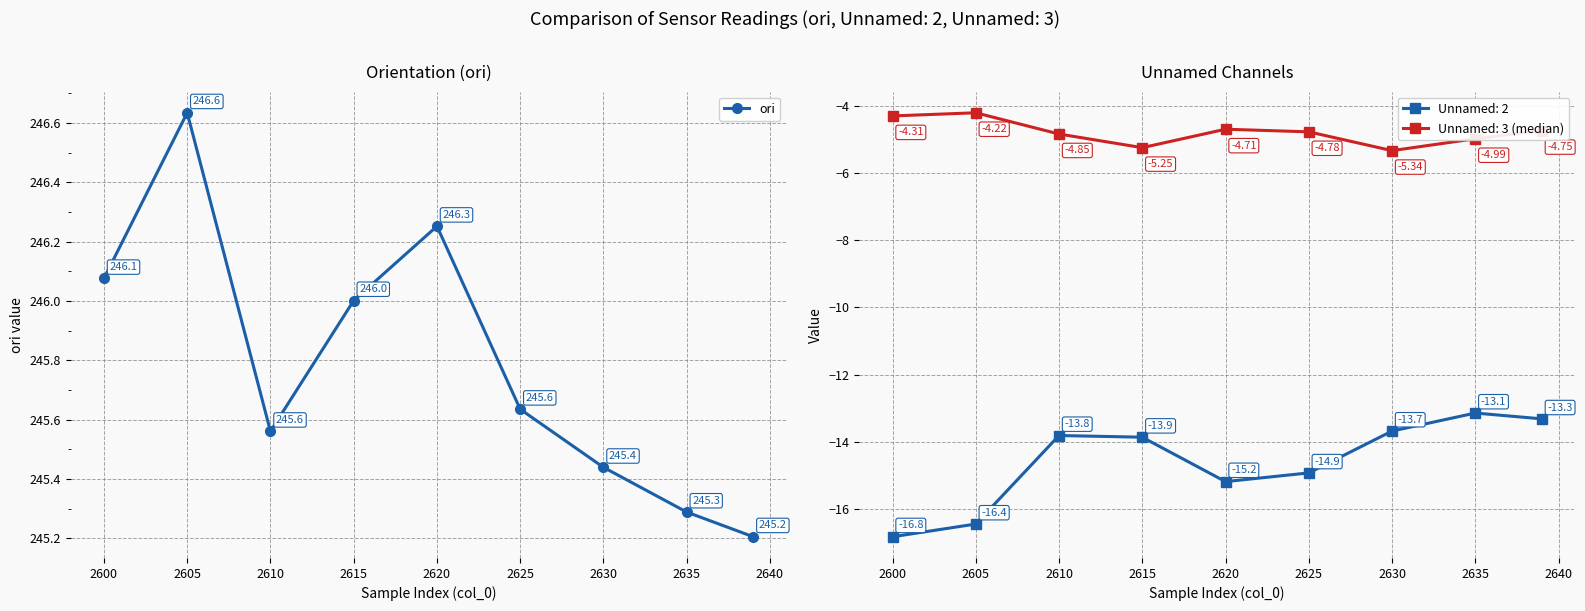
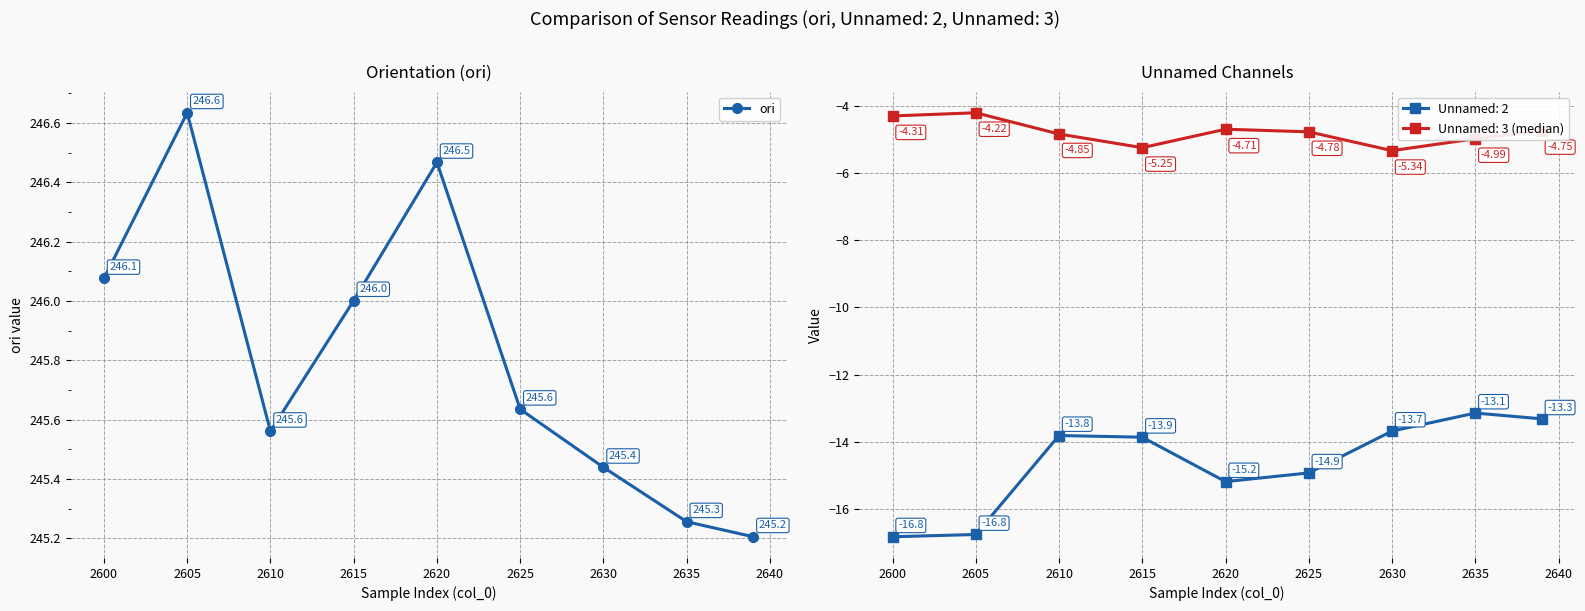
Orientation (ori), 2620: 246.3 -> 246.5
Orientation (ori), 2635: 245.29 -> 245.26
Unnamed Channels, Unnamed: 2, 2605: -16.4 -> -16.8
